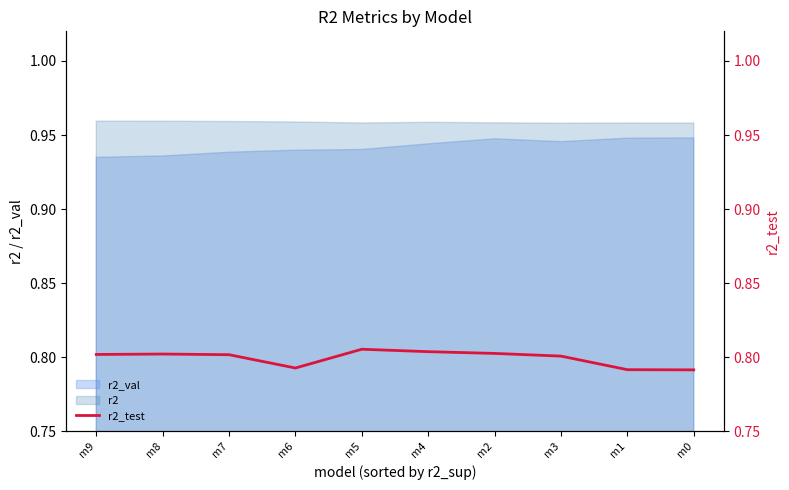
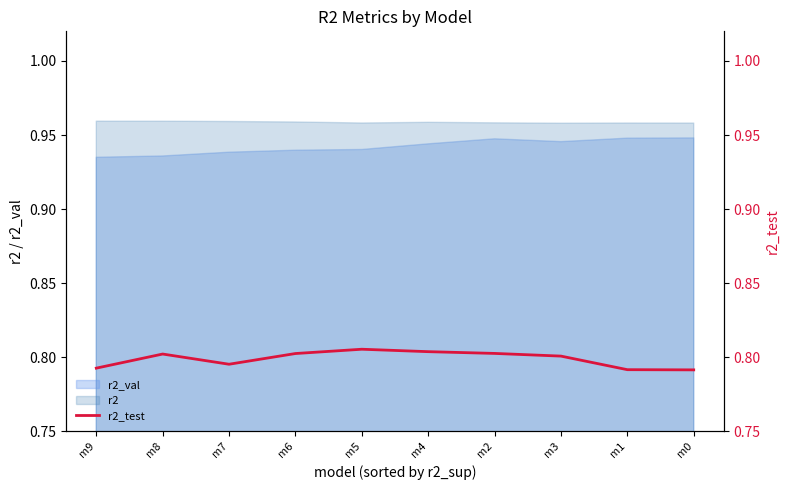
r2_test, m9: 0.802 -> 0.793
r2_test, m7: 0.802 -> 0.795
r2_test, m6: 0.793 -> 0.802
